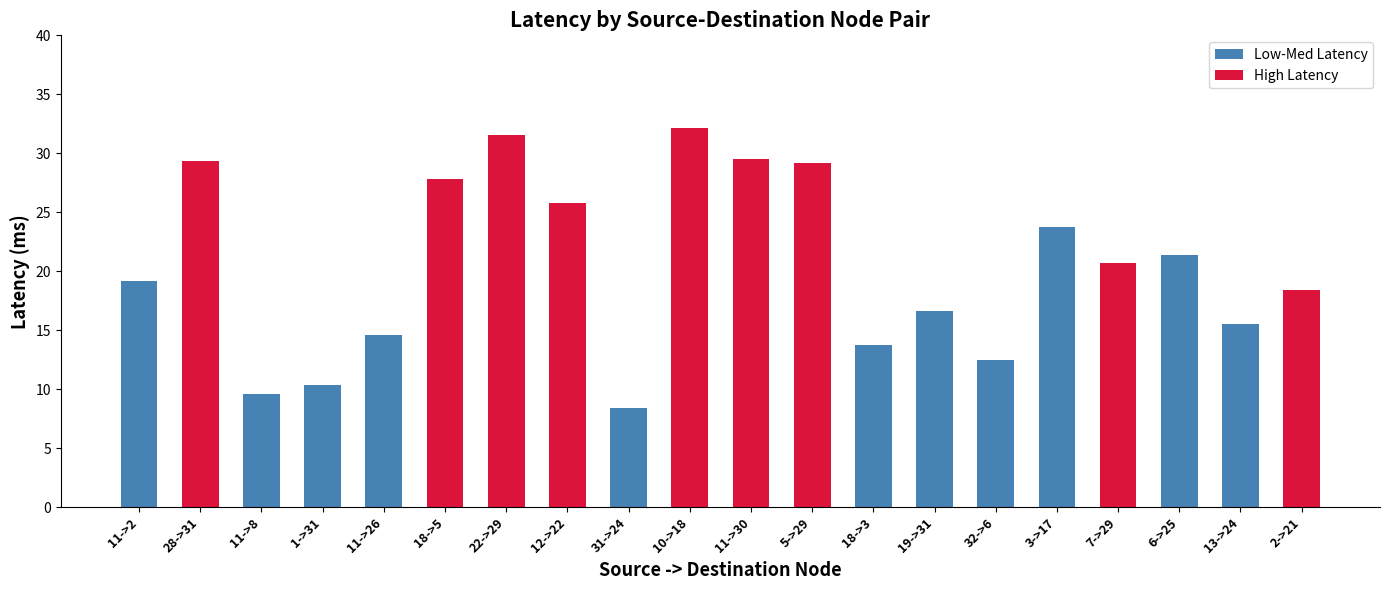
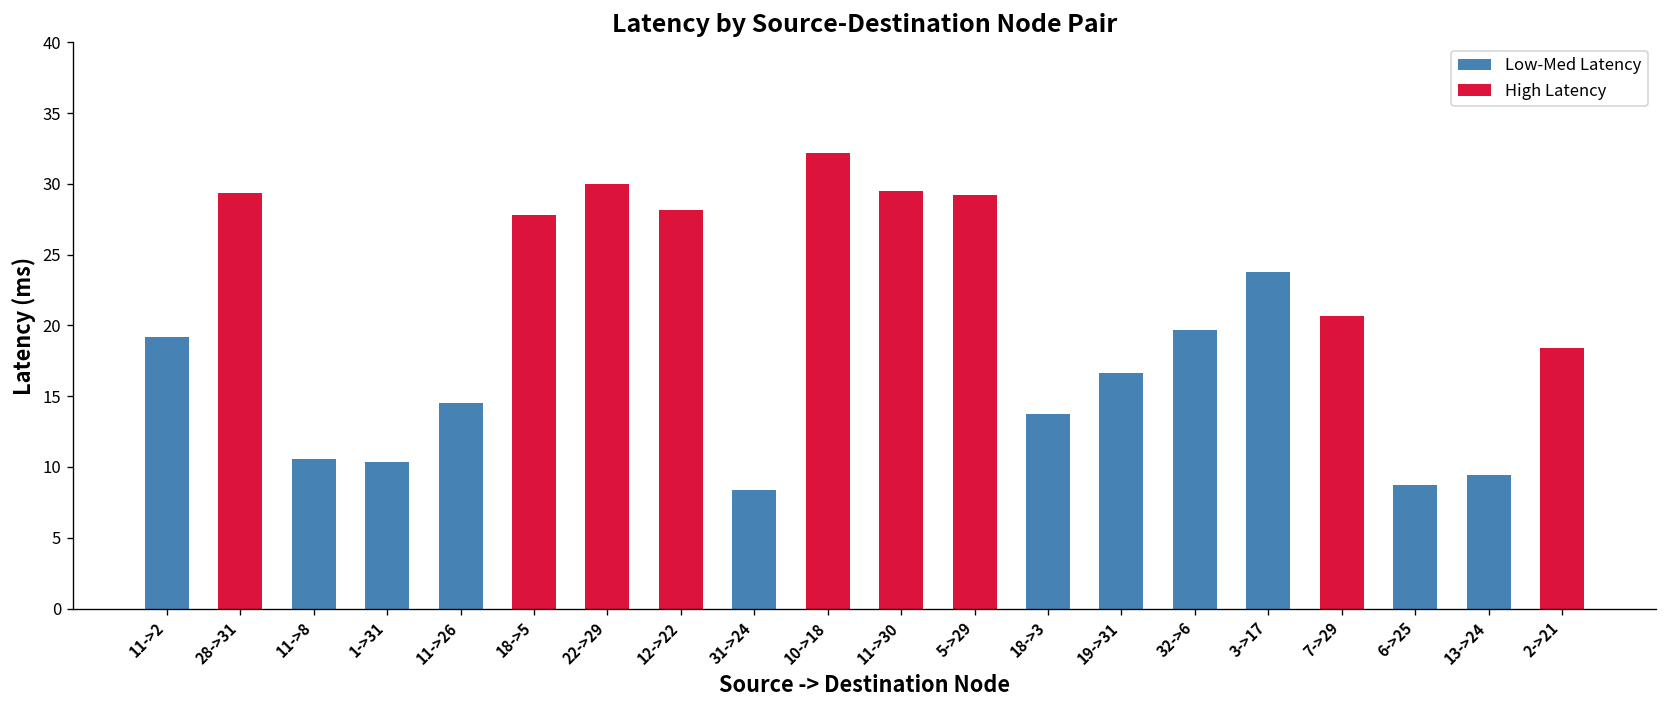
11->8: 9.6 -> 10.6
22->29: 31.5 -> 30.0
12->22: 25.8 -> 28.1
32->6: 12.5 -> 19.7
6->25: 21.4 -> 8.7
13->24: 15.5 -> 9.5
